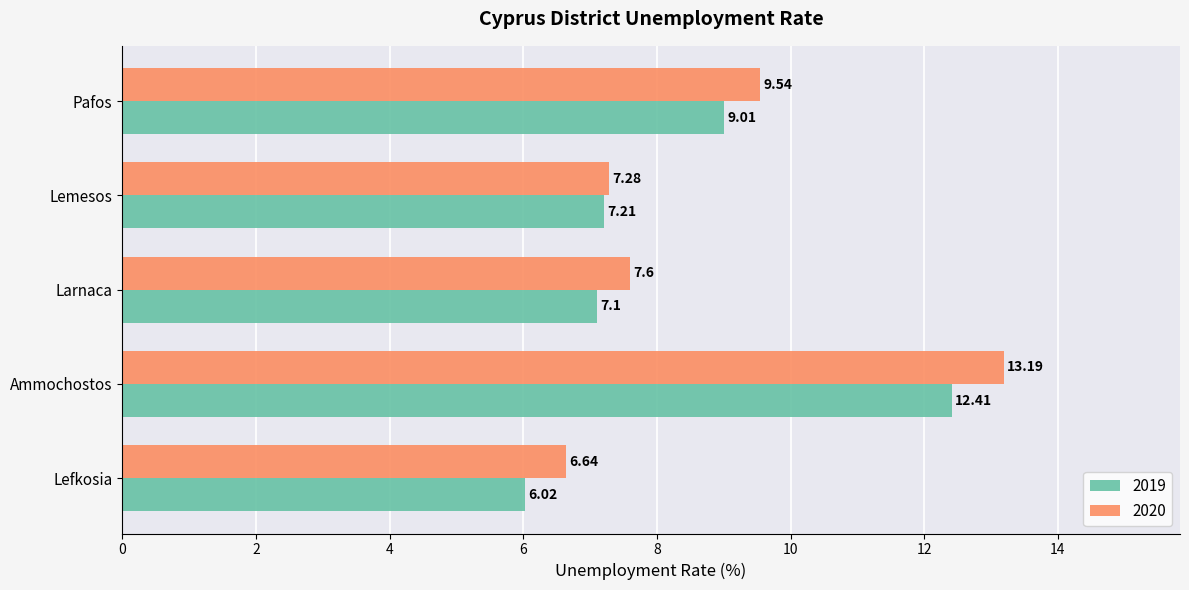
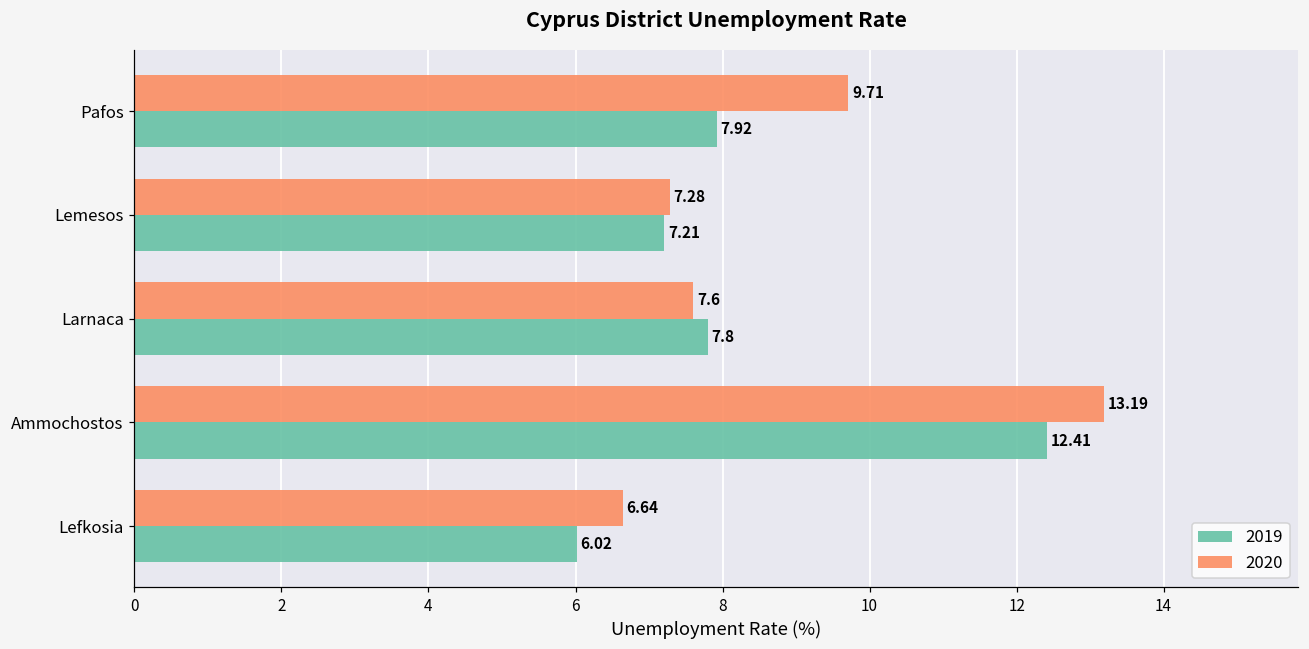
2020, Pafos: 9.54 -> 9.71
2019, Pafos: 9.01 -> 7.92
2019, Larnaca: 7.1 -> 7.8
